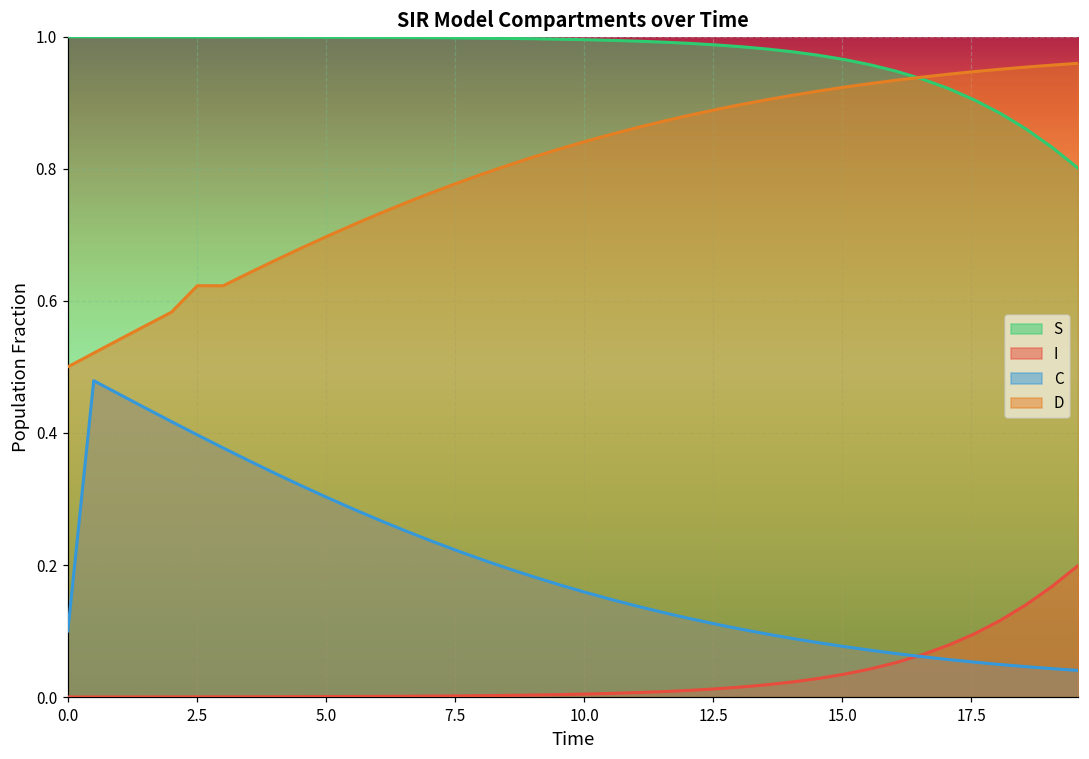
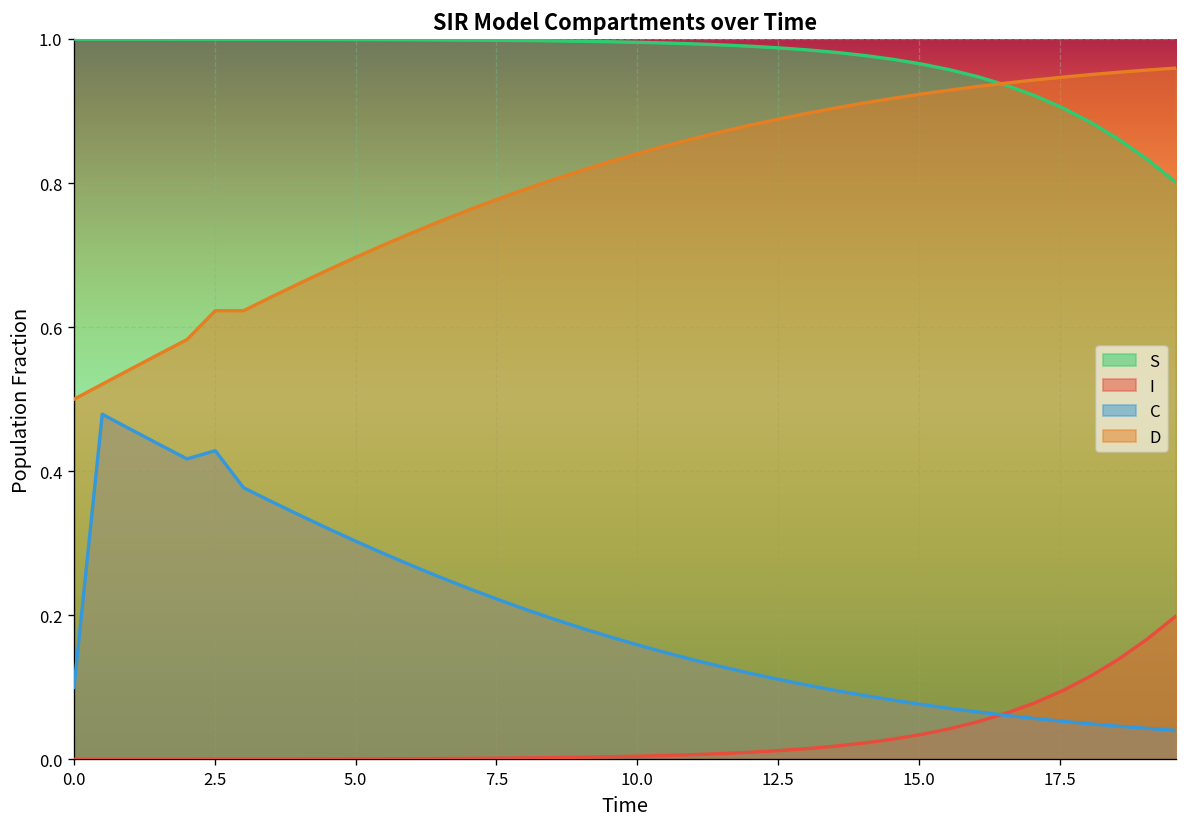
C, 2.5: 0.40 -> 0.43
